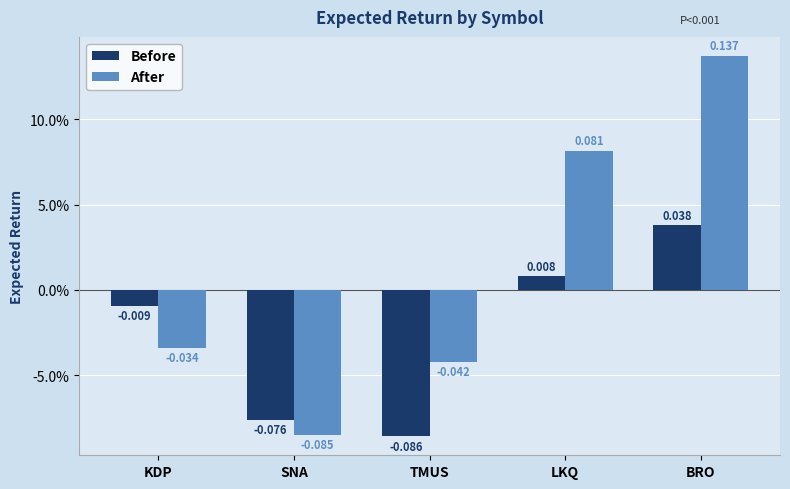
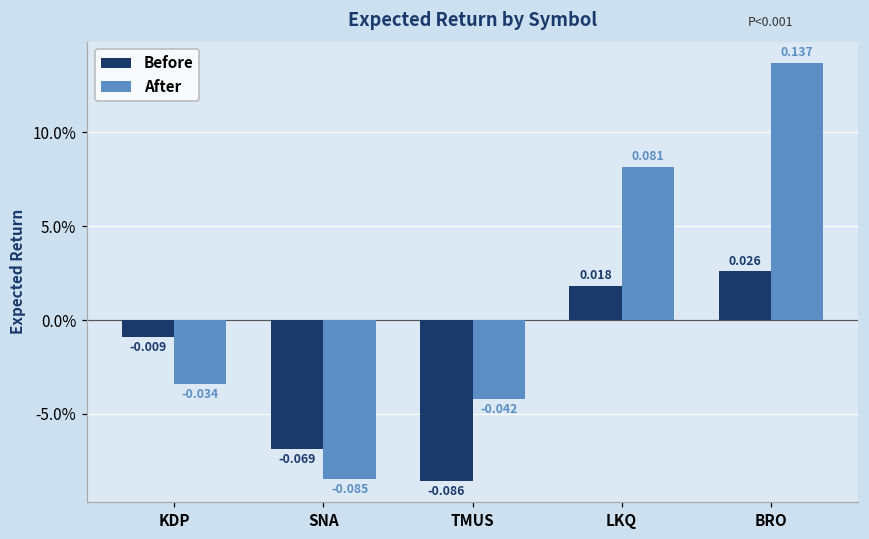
Before, SNA: -0.076 -> -0.069
Before, LKQ: 0.008 -> 0.018
Before, BRO: 0.038 -> 0.026
